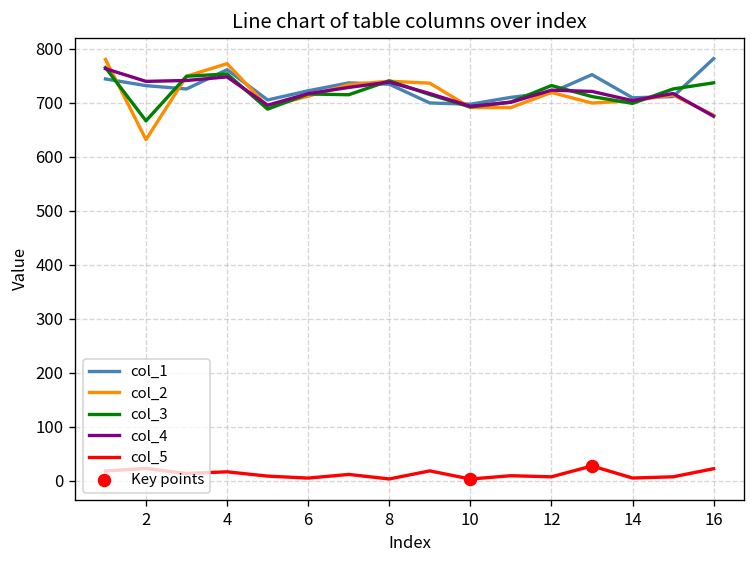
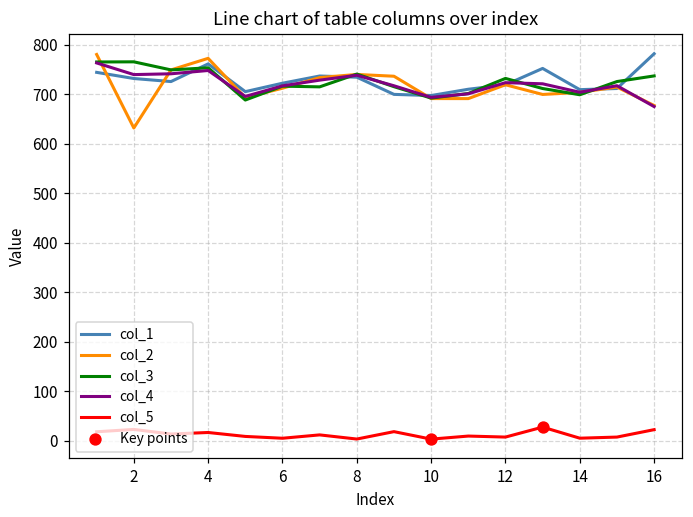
col_3, 2: 670 -> 770
